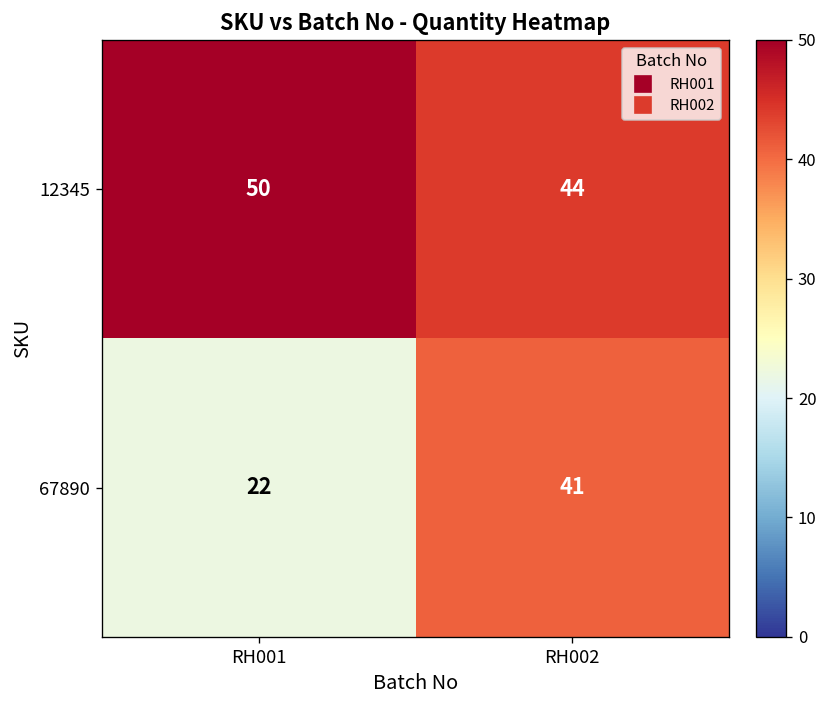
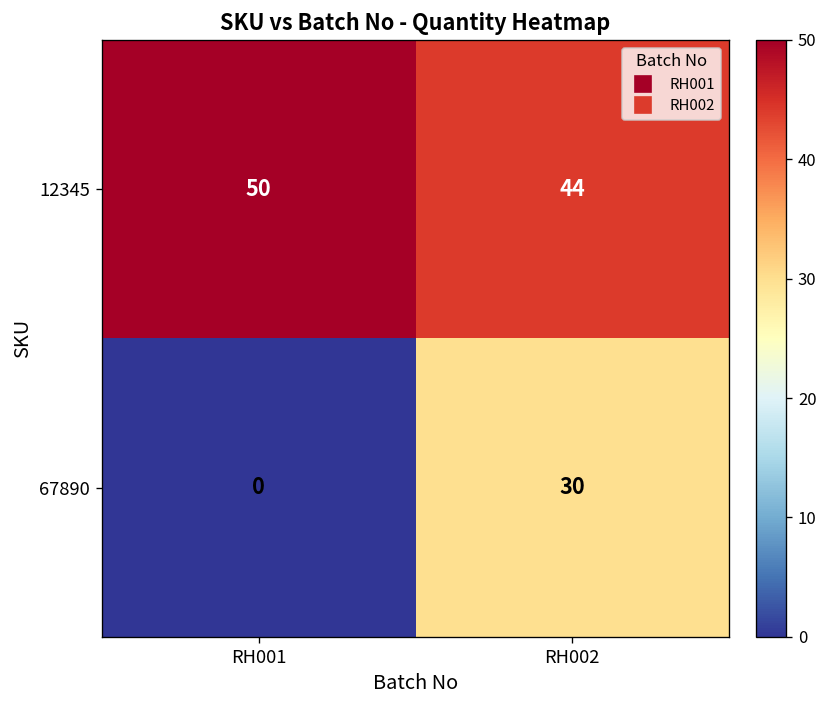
67890, RH001: 22 -> 0
67890, RH002: 41 -> 30
